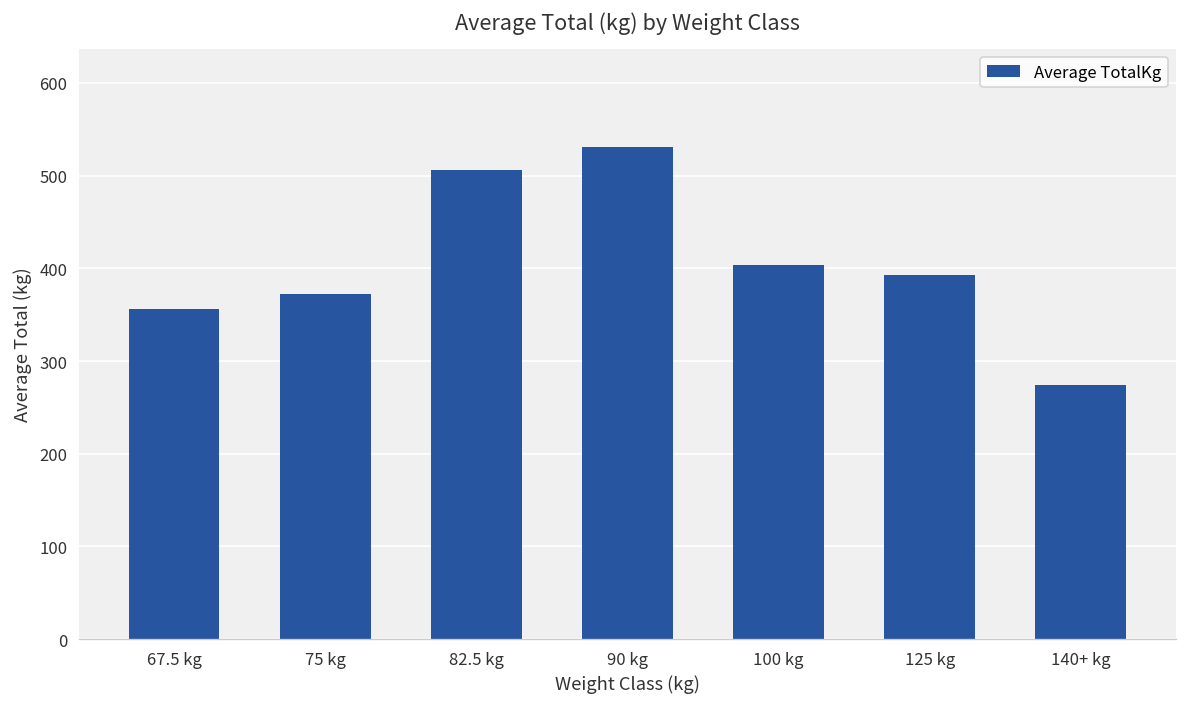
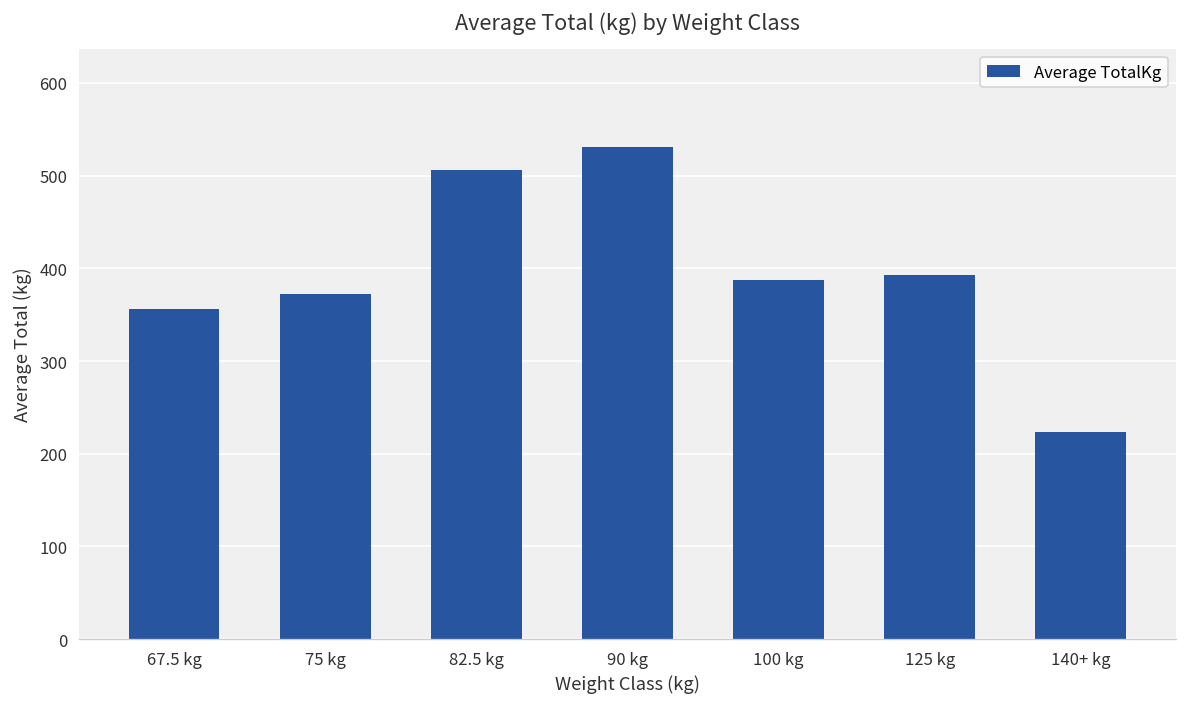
100 kg: 400 -> 390
140+ kg: 270 -> 220
